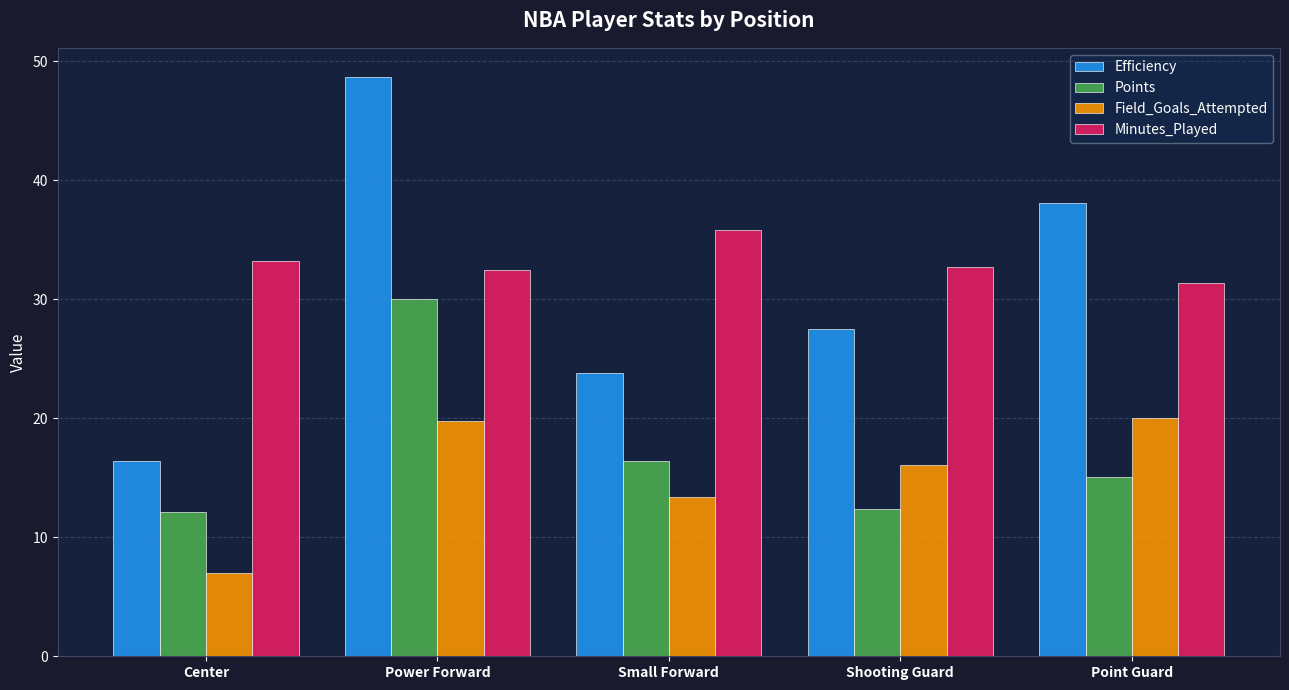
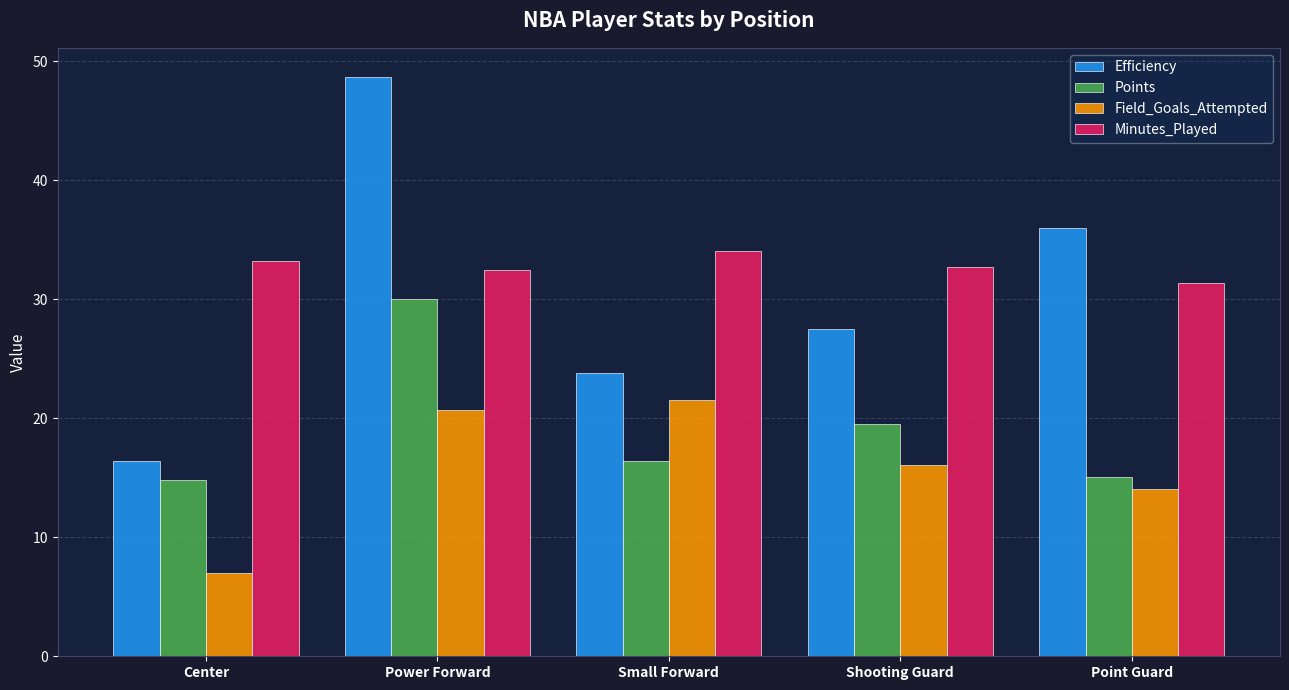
Points, Center: 12.1 -> 14.8
Field_Goals_Attempted, Power Forward: 19.8 -> 20.7
Field_Goals_Attempted, Small Forward: 13.4 -> 21.5
Minutes_Played, Small Forward: 35.8 -> 34.1
Points, Shooting Guard: 12.4 -> 19.5
Efficiency, Point Guard: 38.1 -> 36.0
Field_Goals_Attempted, Point Guard: 20.0 -> 14.1
